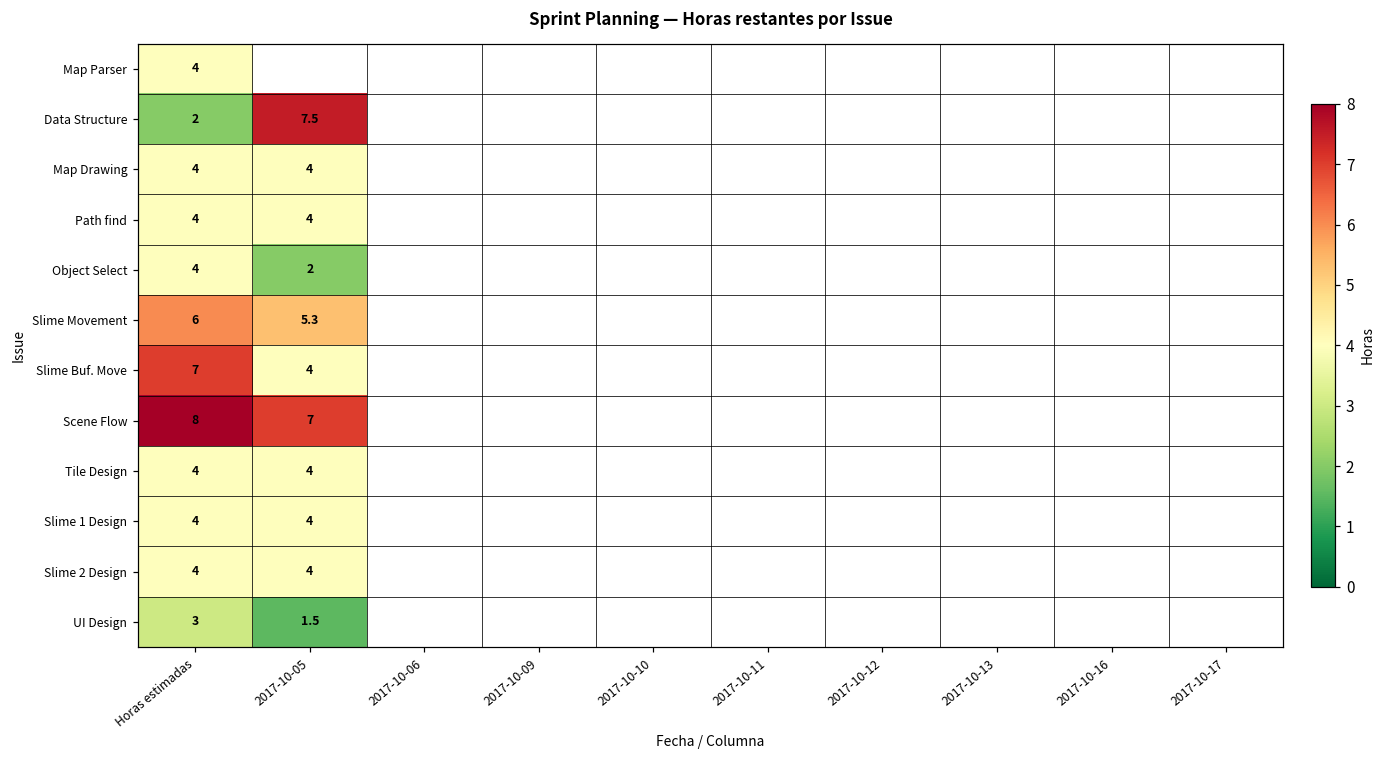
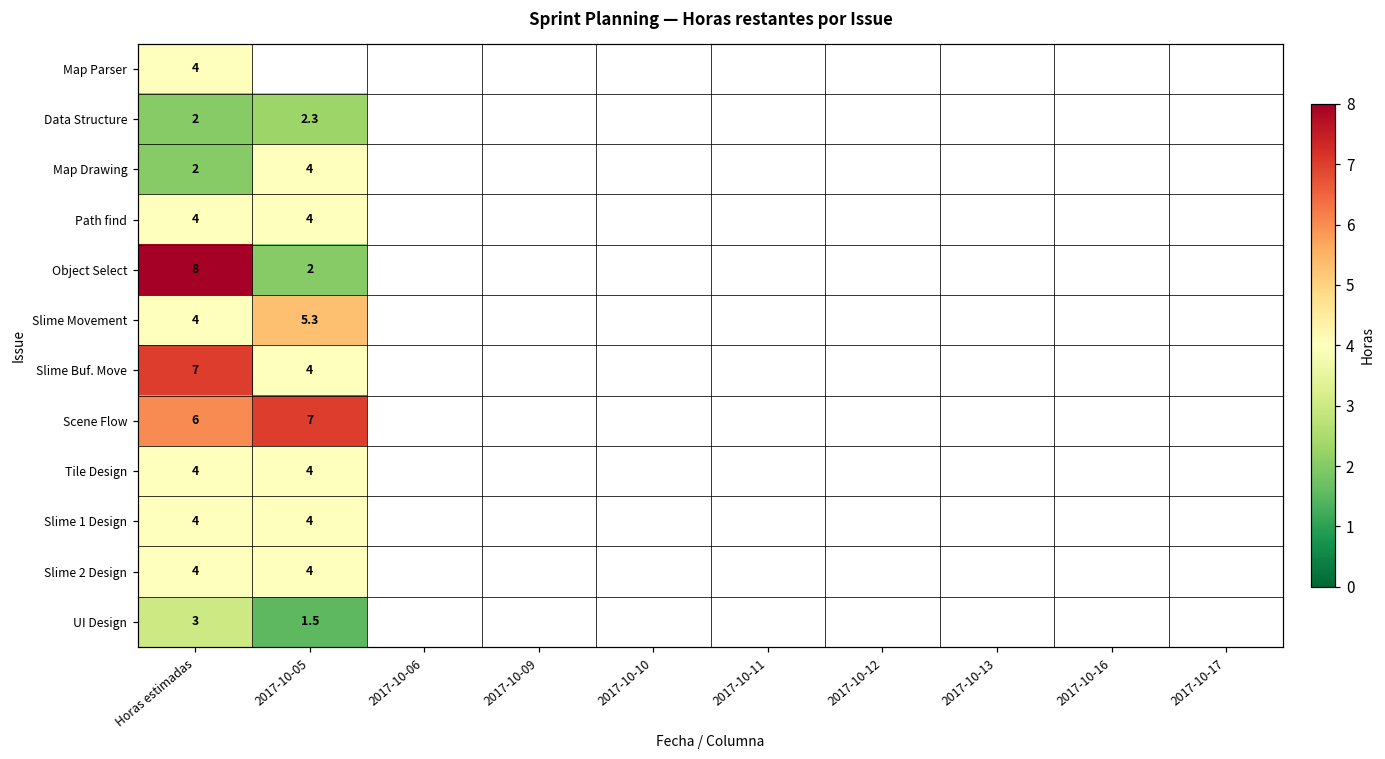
Data Structure, 2017-10-05: 7.5 -> 2.3
Map Drawing, Horas estimadas: 4 -> 2
Object Select, Horas estimadas: 4 -> 8
Slime Movement, Horas estimadas: 6 -> 4
Scene Flow, Horas estimadas: 8 -> 6
